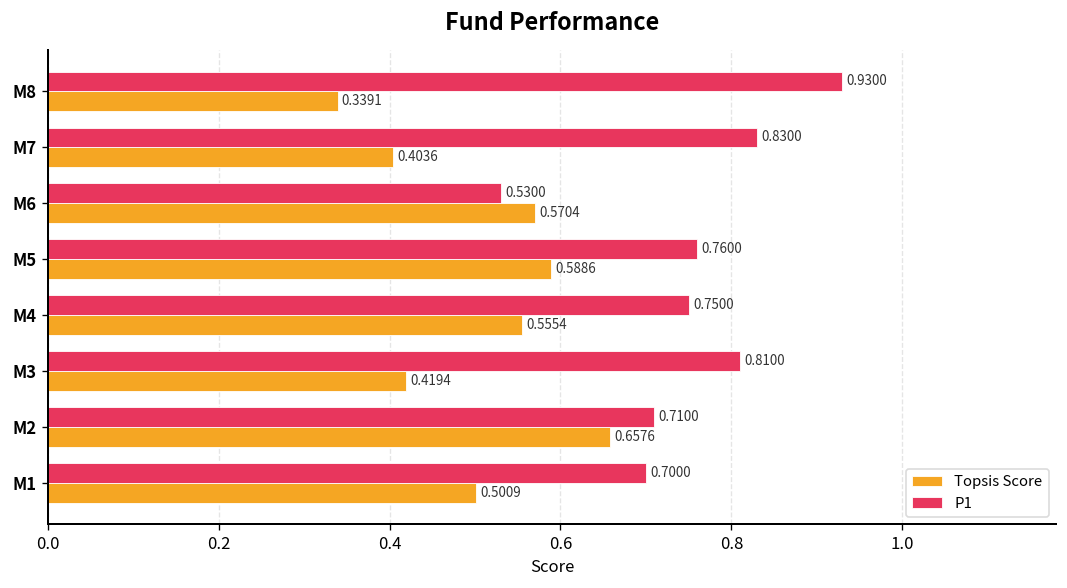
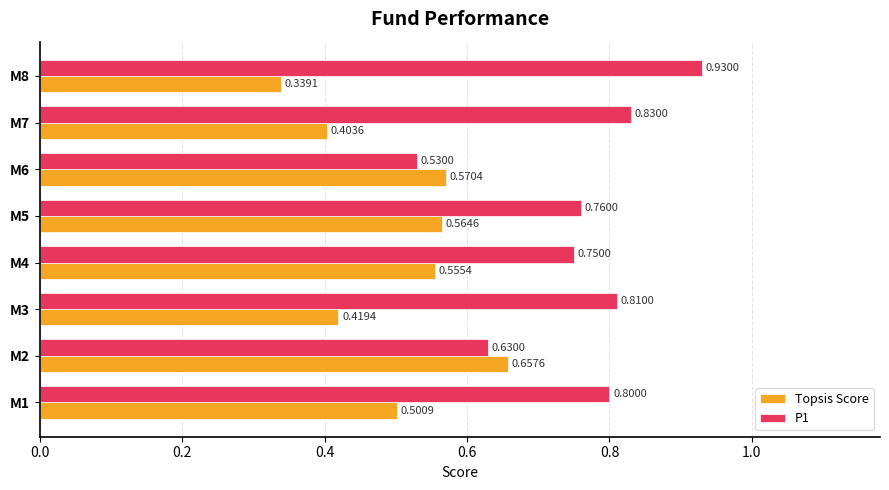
Topsis Score, M5: 0.5886 -> 0.5646
P1, M2: 0.7100 -> 0.6300
P1, M1: 0.7000 -> 0.8000
